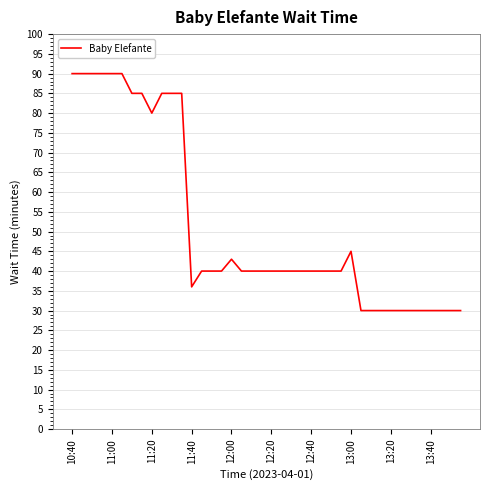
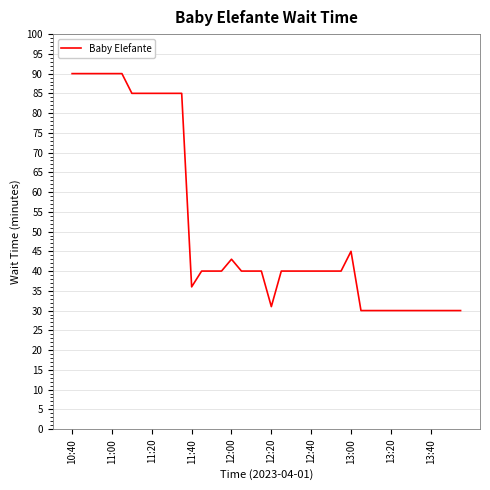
11:20: 80 -> 85
12:20: 40 -> 31
